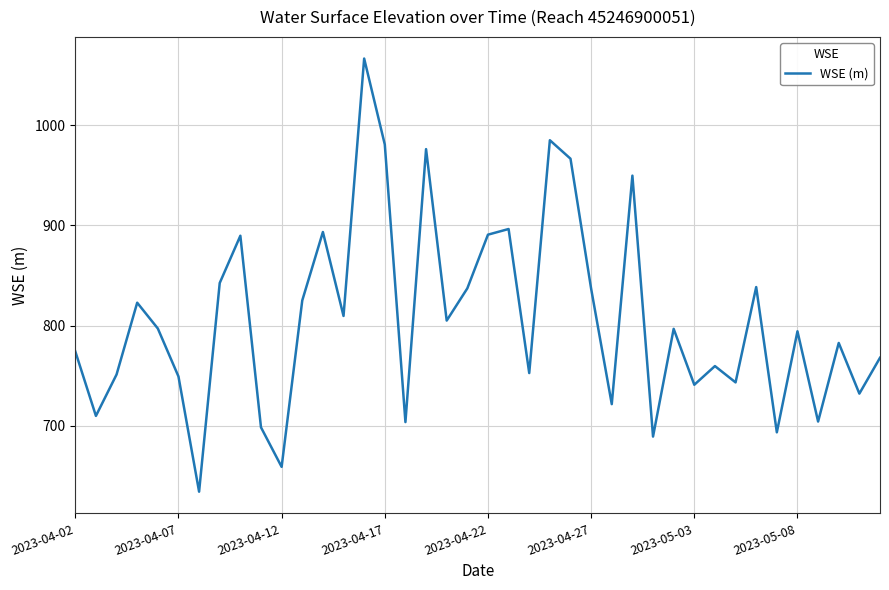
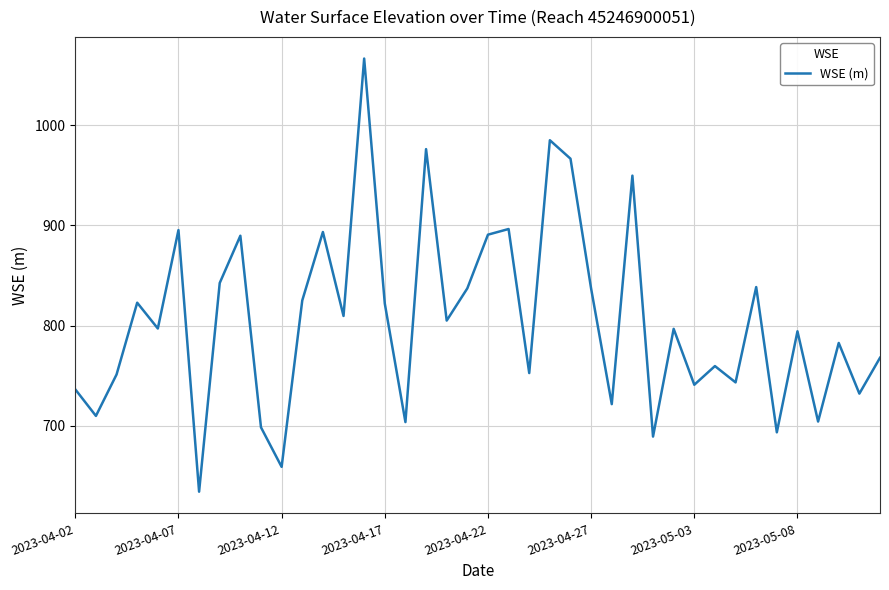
2023-04-02: 774 -> 736
2023-04-07: 749 -> 895
2023-04-17: 981 -> 822
